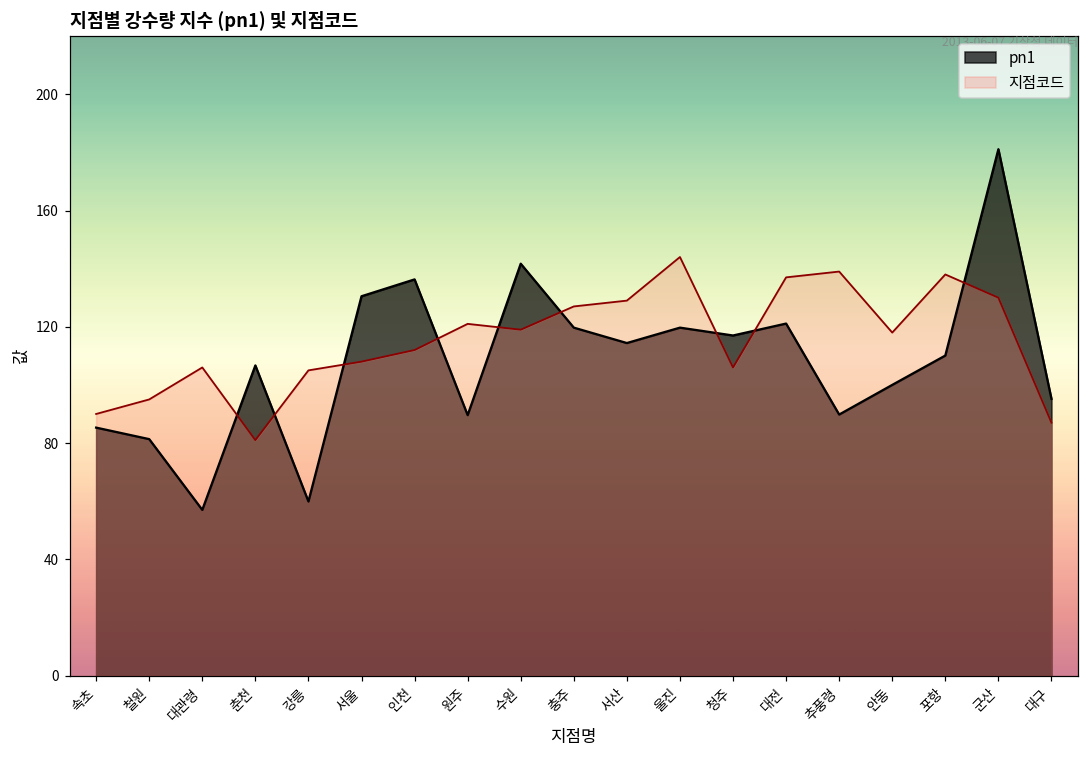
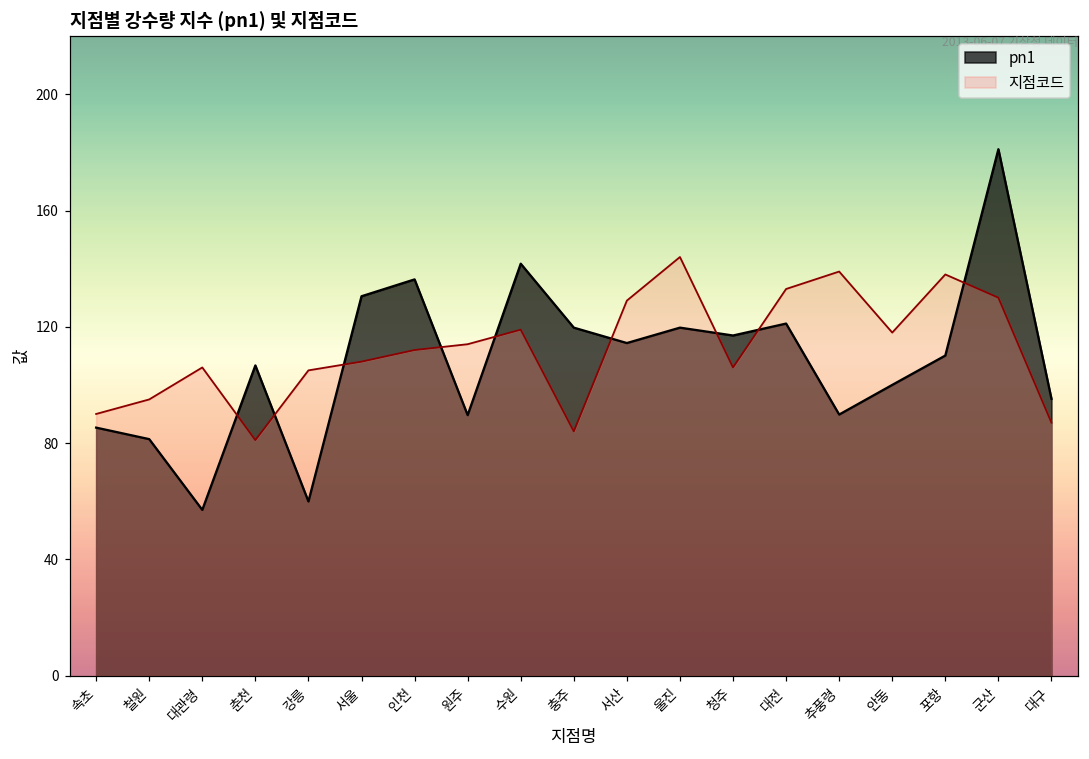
지점코드, 원주: 121 -> 114
지점코드, 충주: 127 -> 84
지점코드, 대전: 137 -> 133
